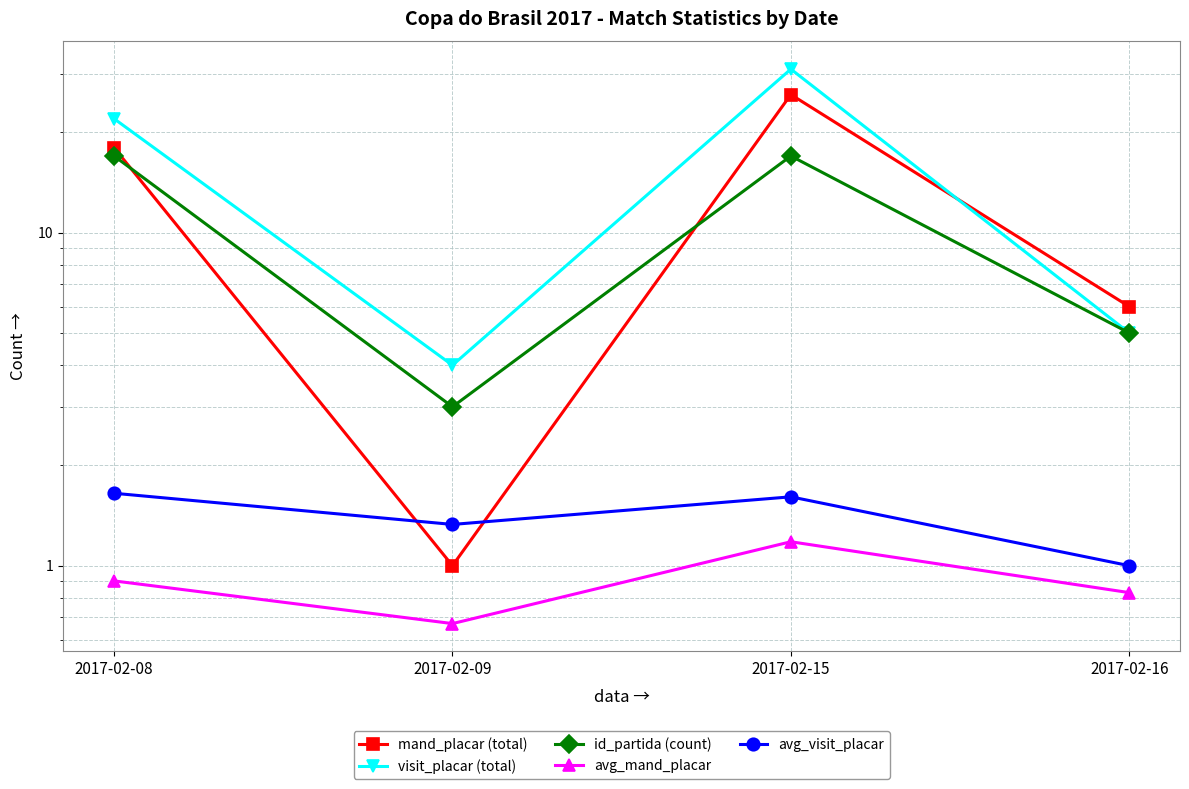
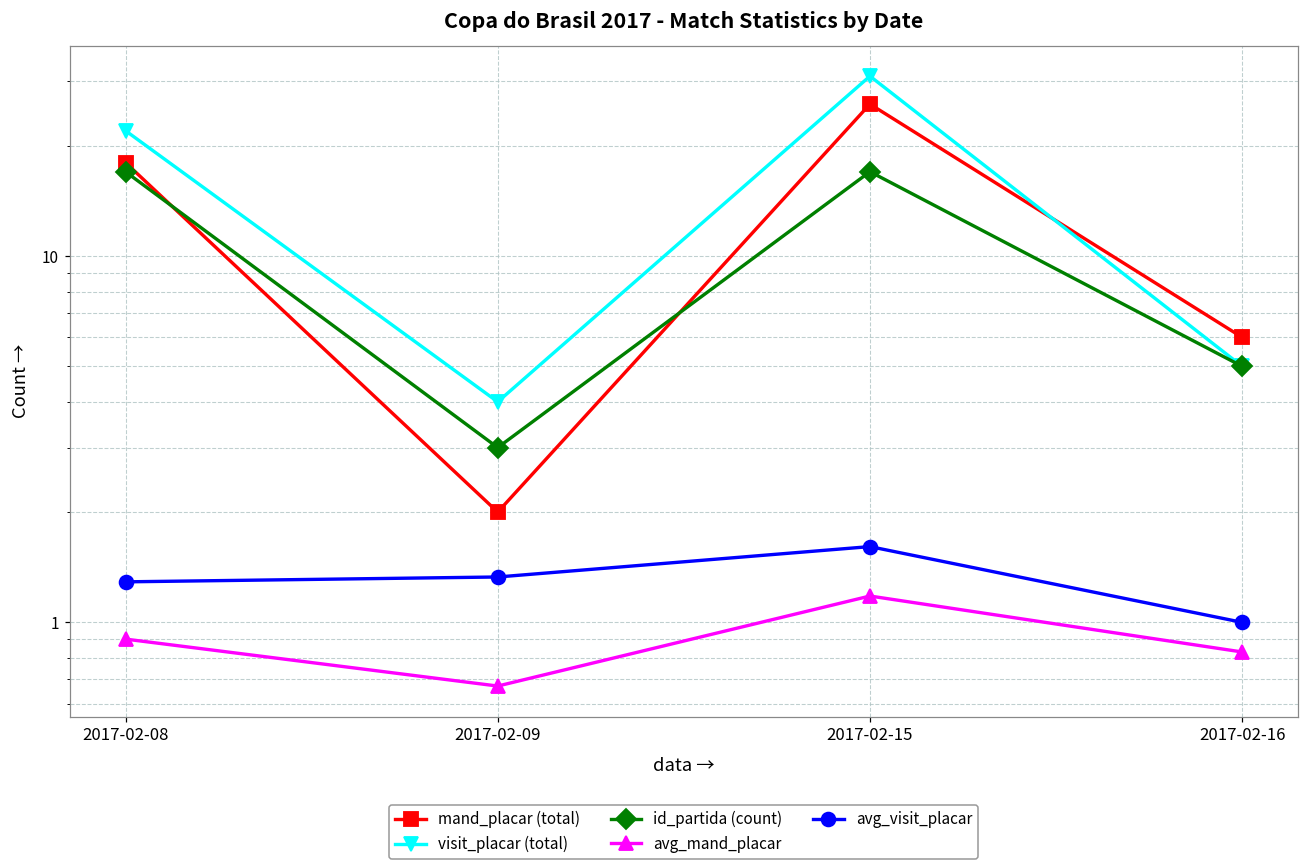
avg_visit_placar, 2017-02-08: 1.7 -> 1.29
mand_placar (total), 2017-02-09: 1 -> 2
